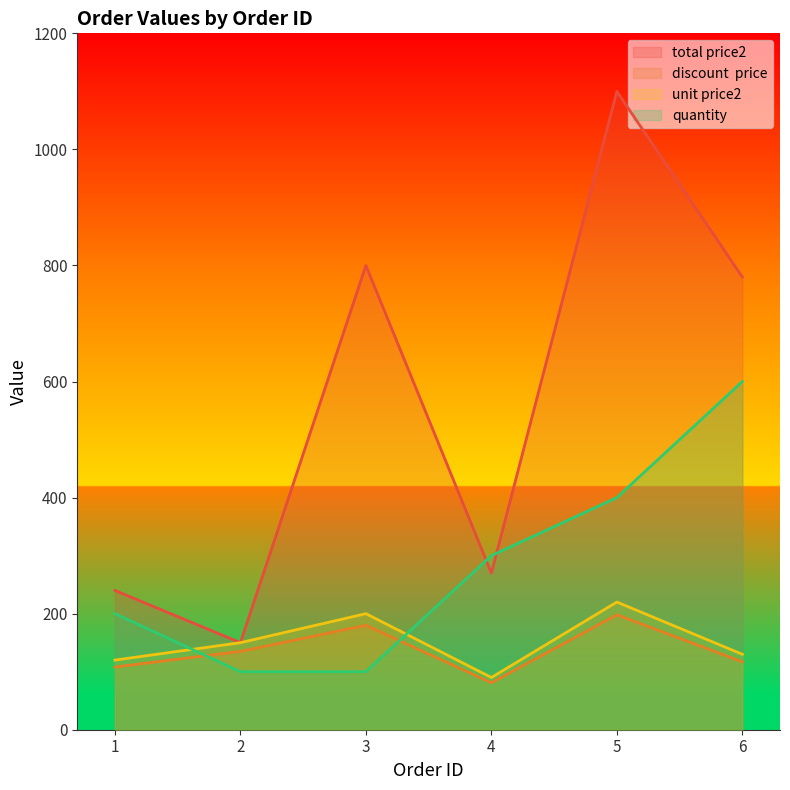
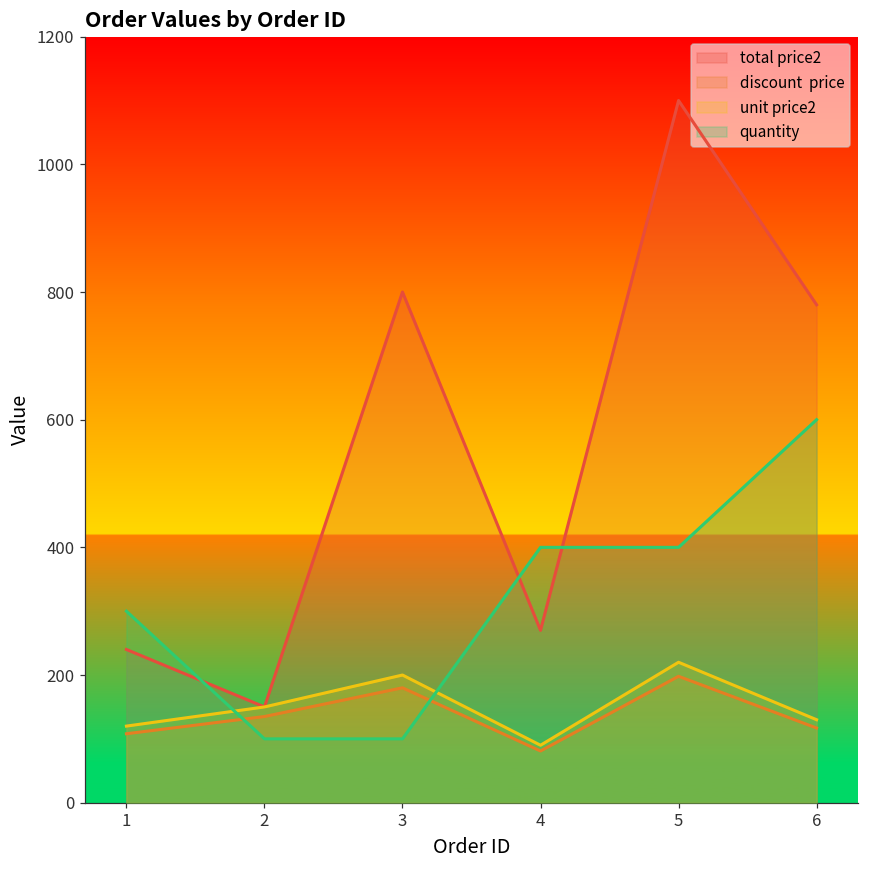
quantity, 1: 200 -> 300
quantity, 4: 300 -> 400
